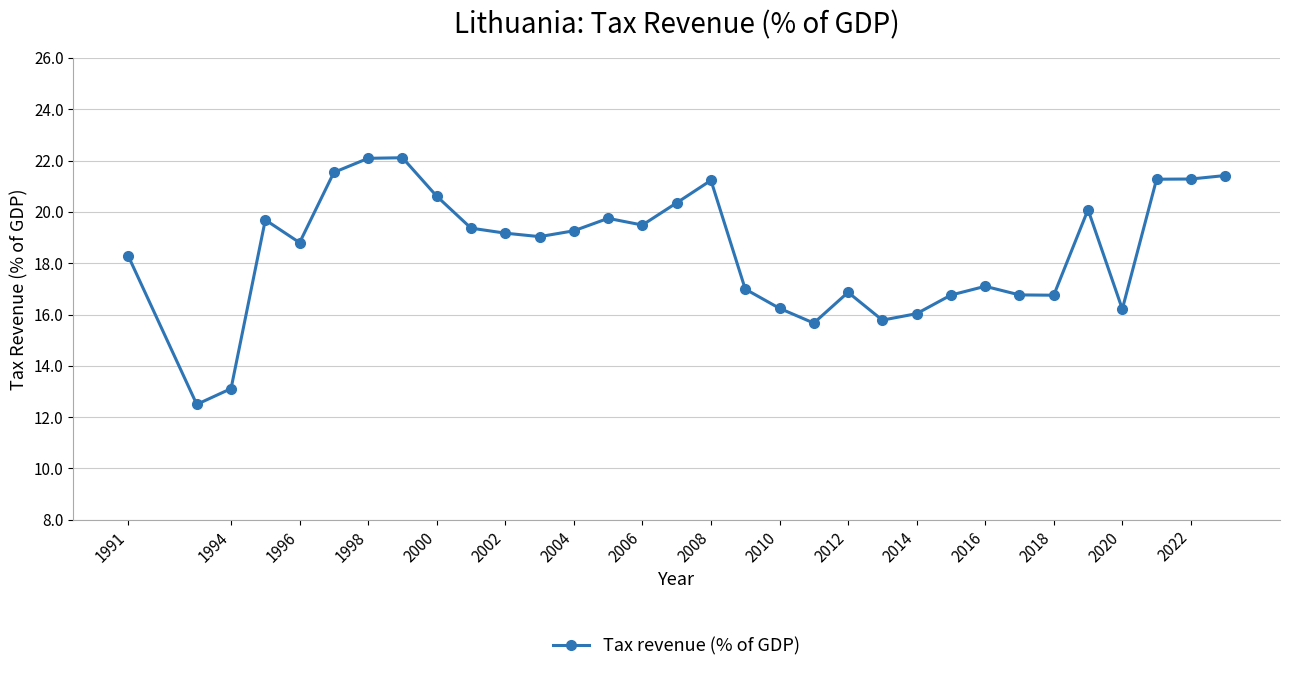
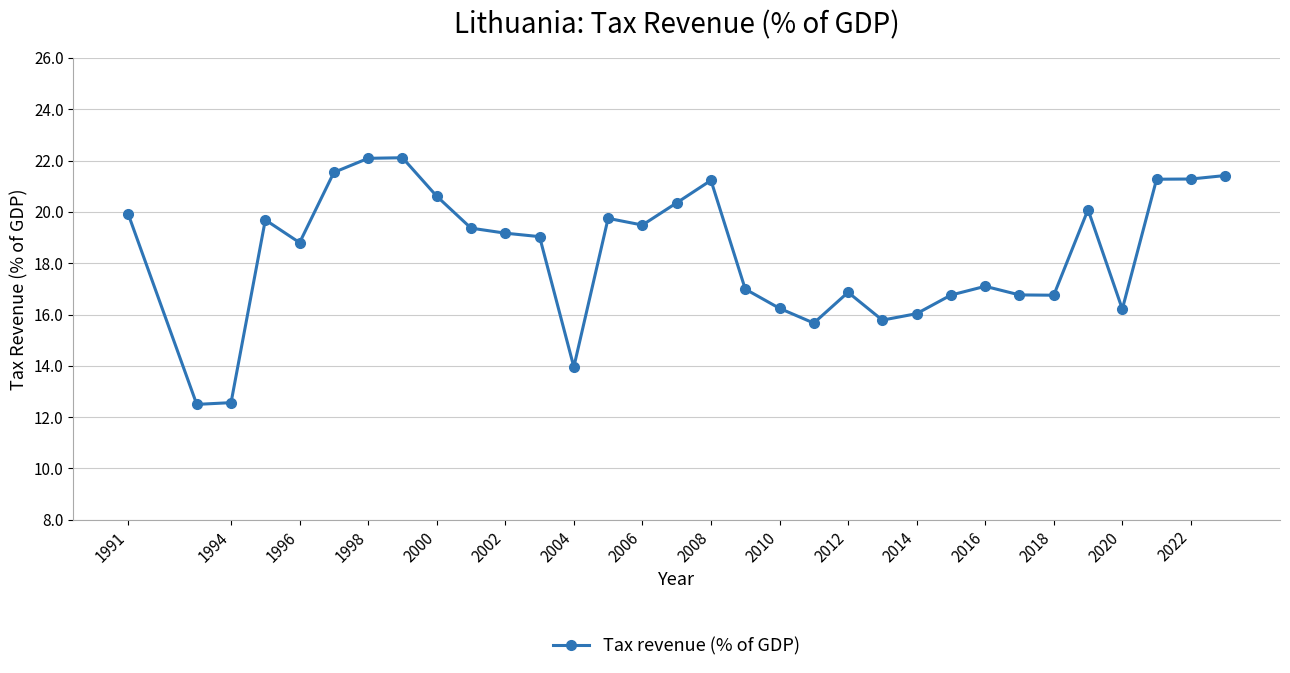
1991: 18.3 -> 19.9
1994: 13.1 -> 12.6
2004: 19.3 -> 14.0
